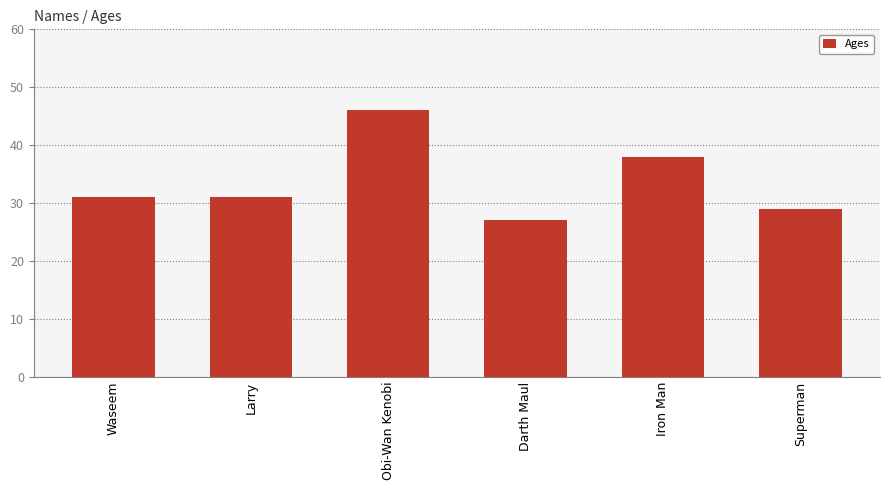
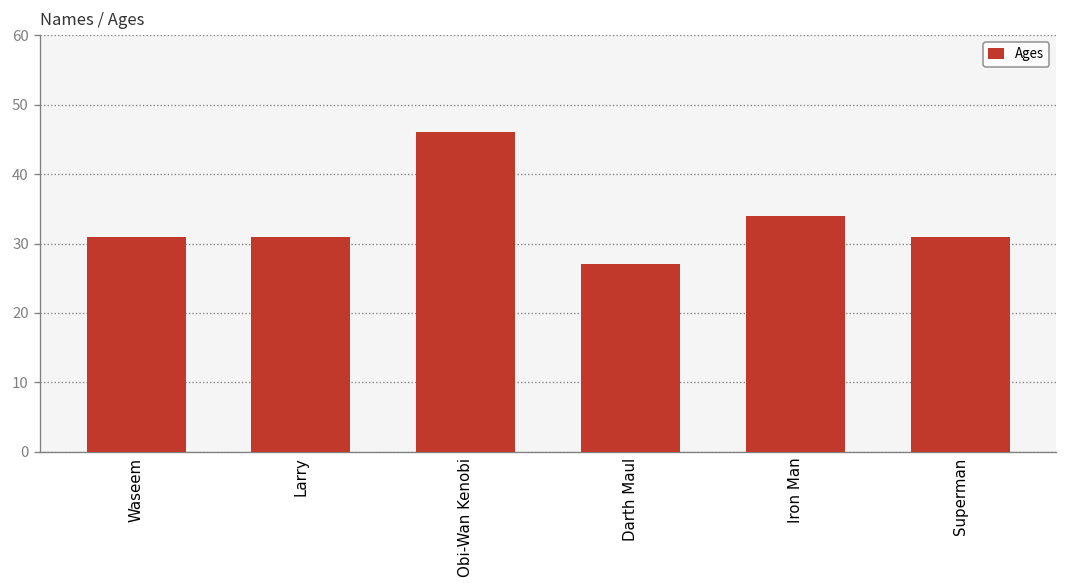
Iron Man: 38 -> 34
Superman: 29 -> 31
